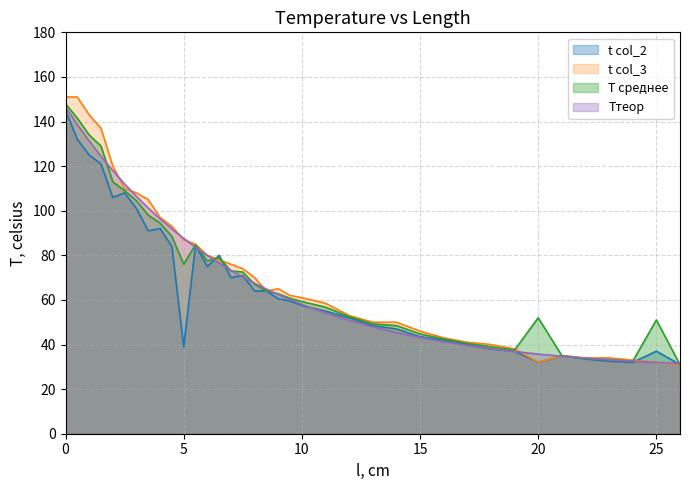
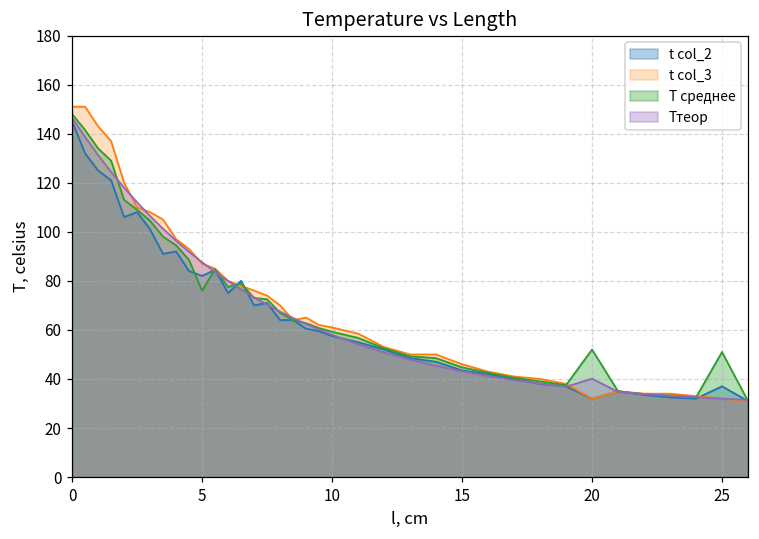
t col_2, 5: 39 -> 82
Tтеор, 20: 36 -> 40
